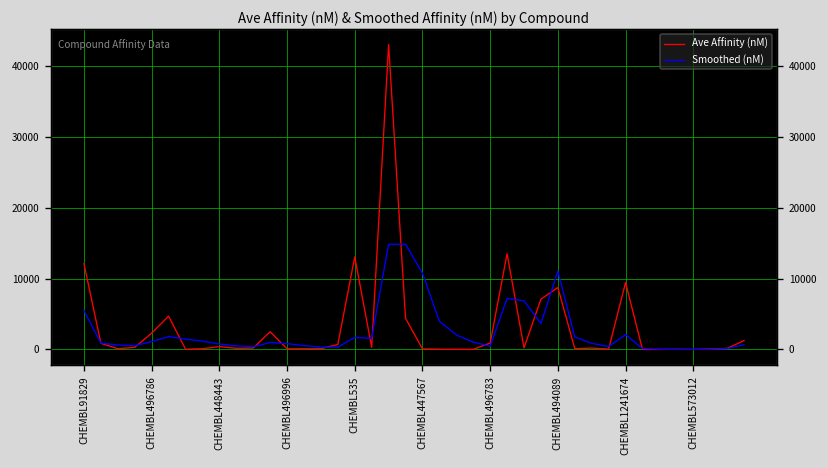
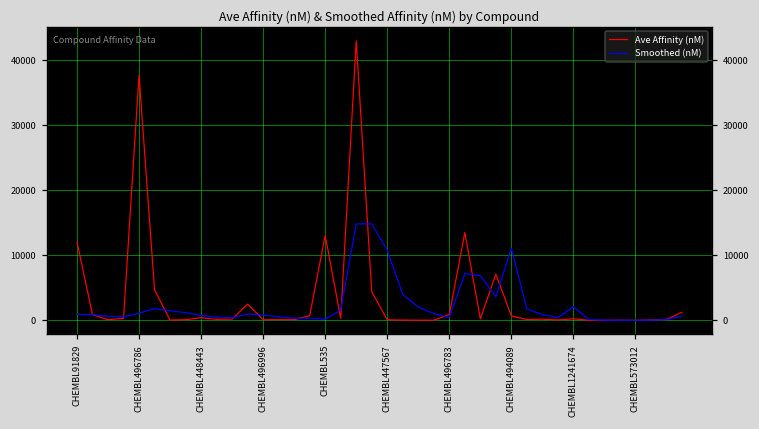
Smoothed (nM), CHEMBL91829: 5000 -> 1000
Ave Affinity (nM), CHEMBL496786: 2000 -> 38000
Smoothed (nM), CHEMBL535: 2000 -> 0
Ave Affinity (nM), CHEMBL494089: 9000 -> 1000
Ave Affinity (nM), CHEMBL1241674: 9000 -> 0
